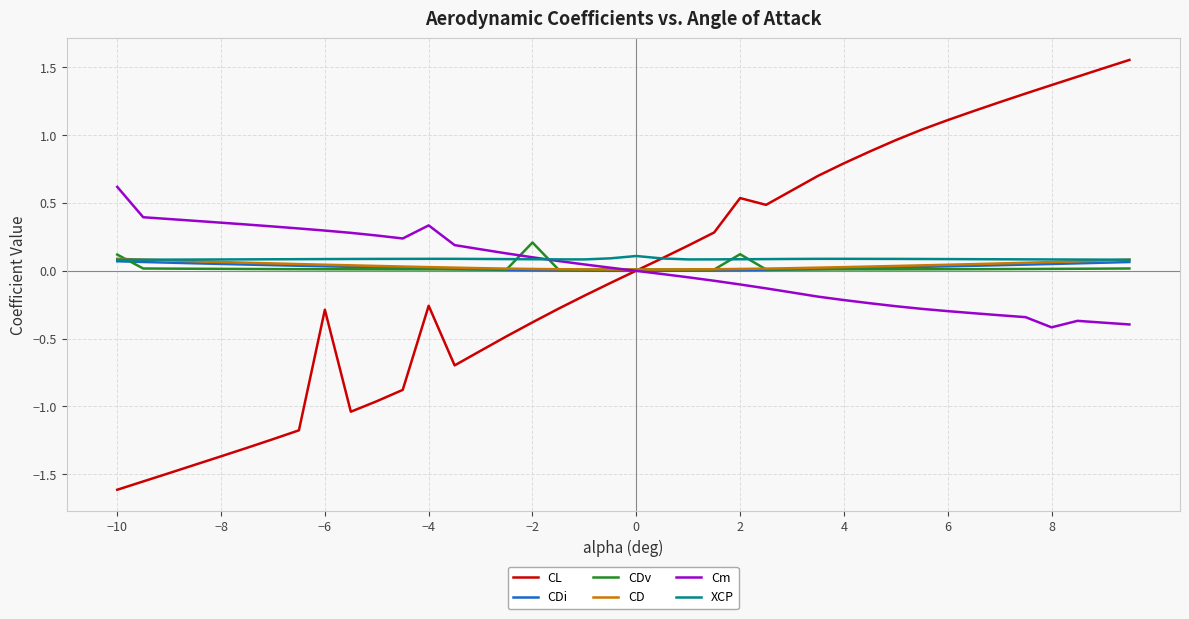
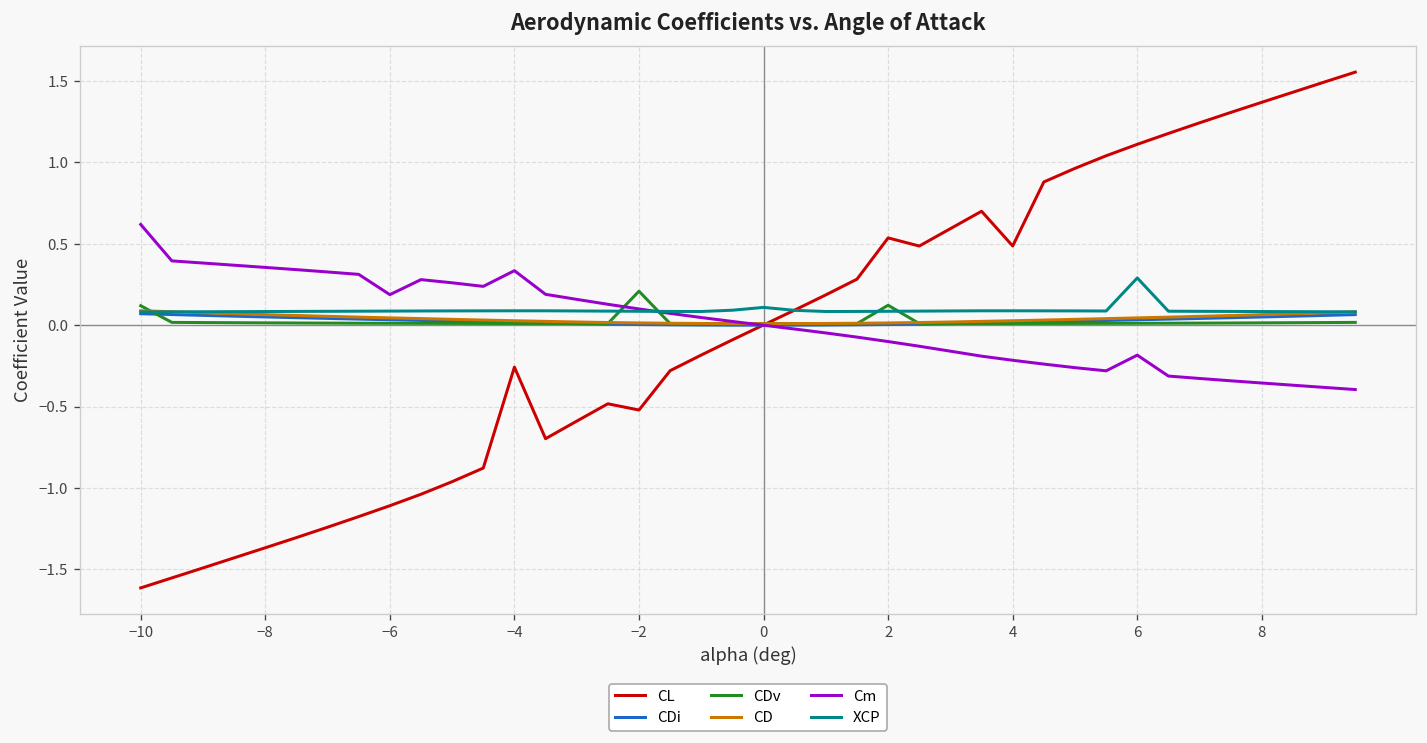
CL, −6: -0.29 -> -1.11
Cm, −6: 0.30 -> 0.19
CL, −2: -0.38 -> -0.52
CL, 4: 0.79 -> 0.49
Cm, 6: -0.30 -> -0.18
XCP, 6: 0.09 -> 0.29
Cm, 8: -0.42 -> -0.36
